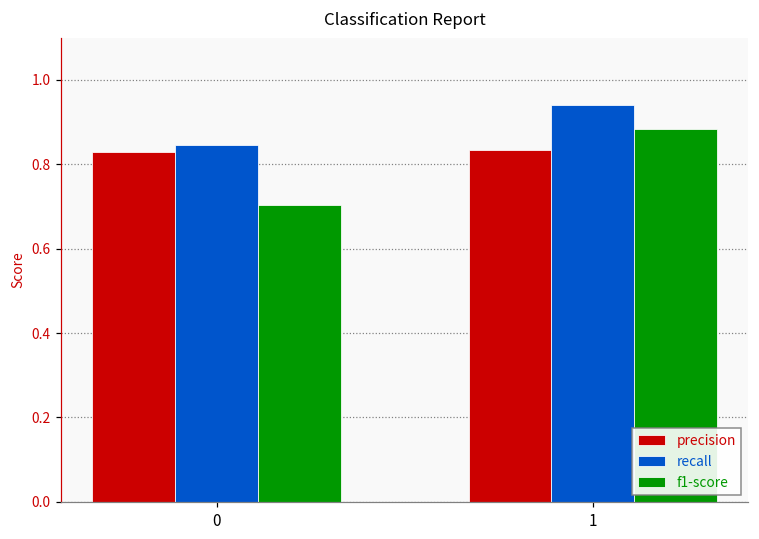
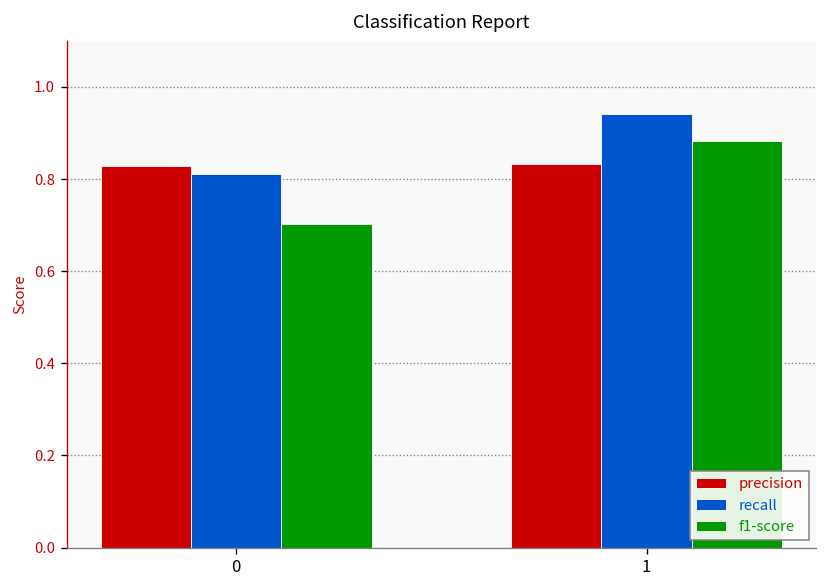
recall, 0: 0.85 -> 0.81
